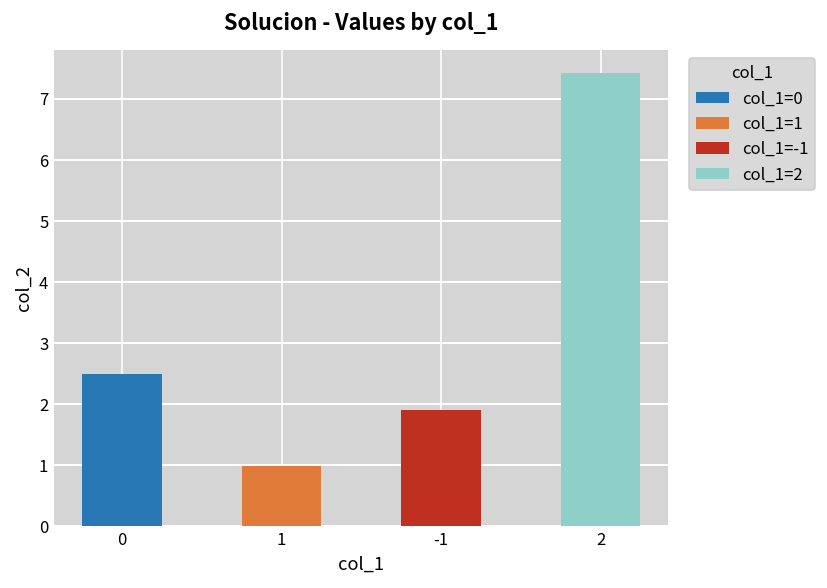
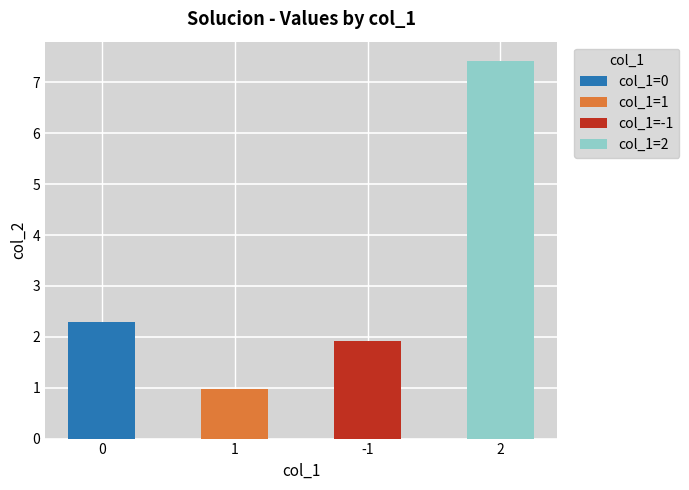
0: 2.5 -> 2.3
